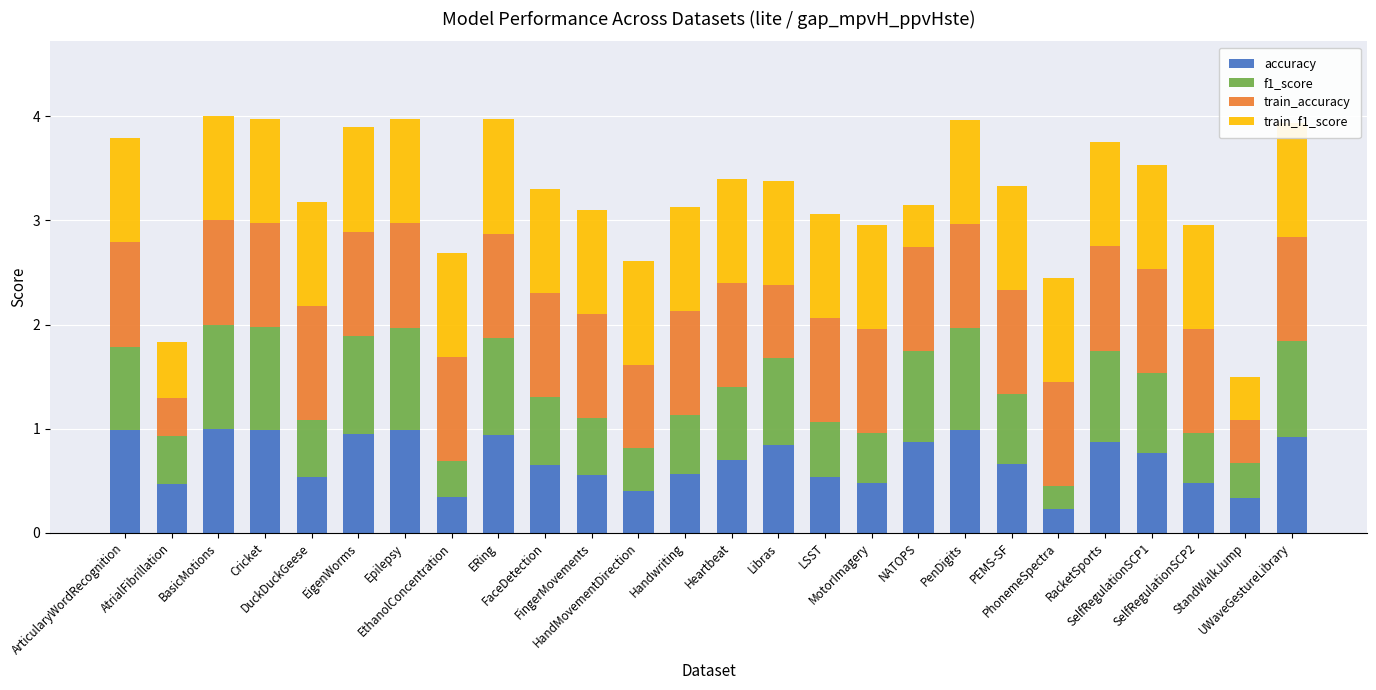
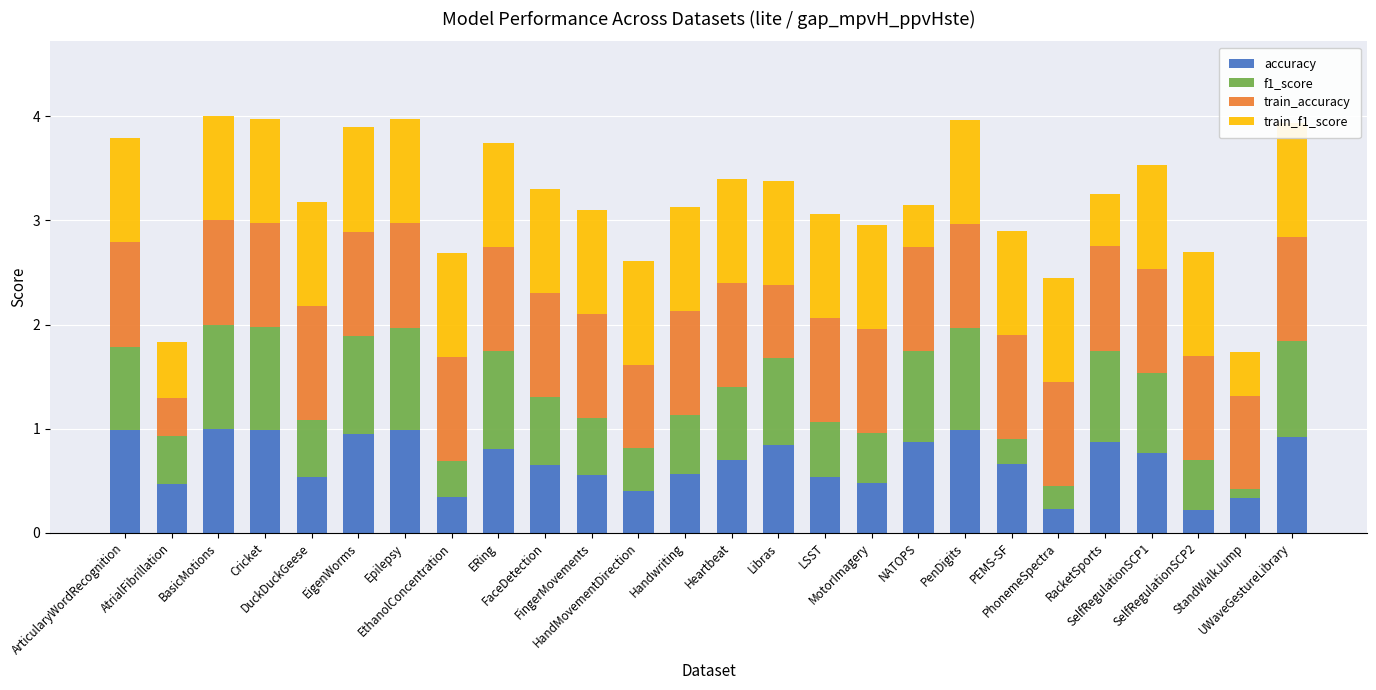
accuracy, ERing: 0.94 -> 0.81
train_f1_score, ERing: 1.1 -> 1.0
f1_score, PEMS-SF: 0.66 -> 0.24
train_f1_score, RacketSports: 1.0 -> 0.5
accuracy, SelfRegulationSCP2: 0.48 -> 0.22
f1_score, StandWalkJump: 0.33 -> 0.08
train_accuracy, StandWalkJump: 0.42 -> 0.90
